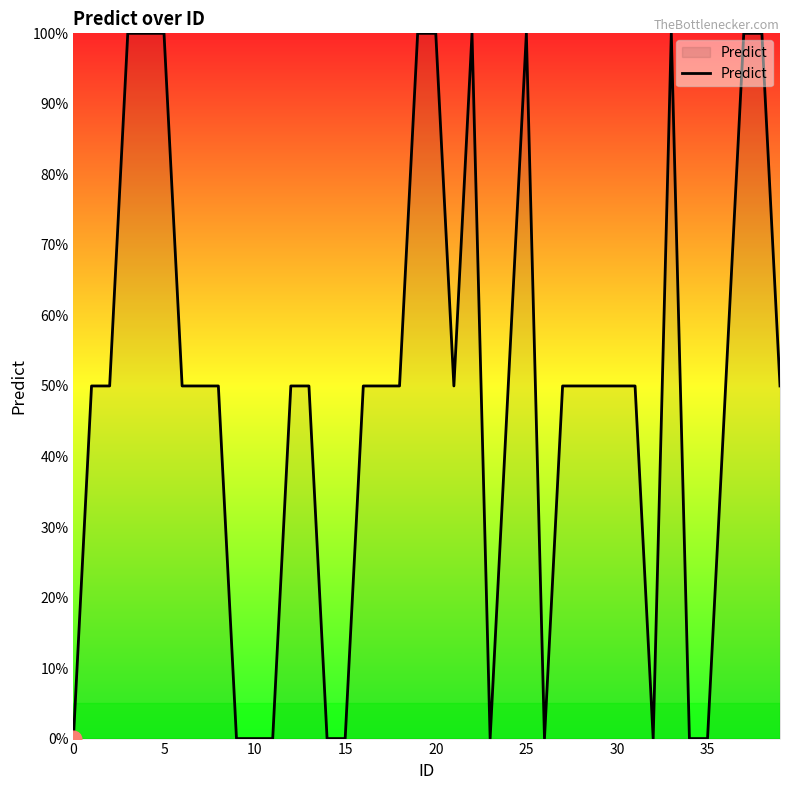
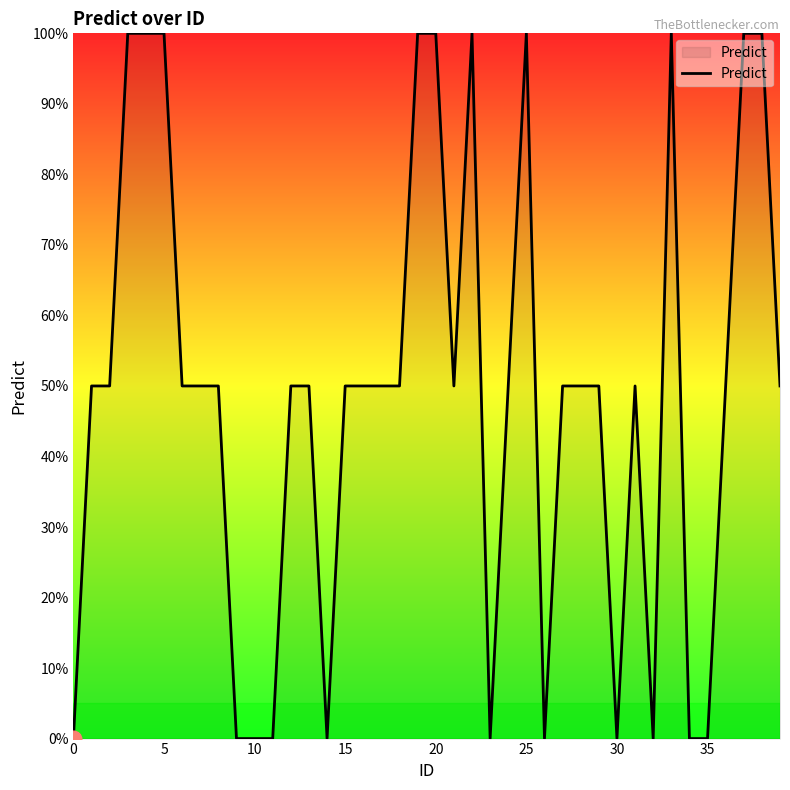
Predict, 15: 0% -> 50%
Predict, 30: 50% -> 0%
